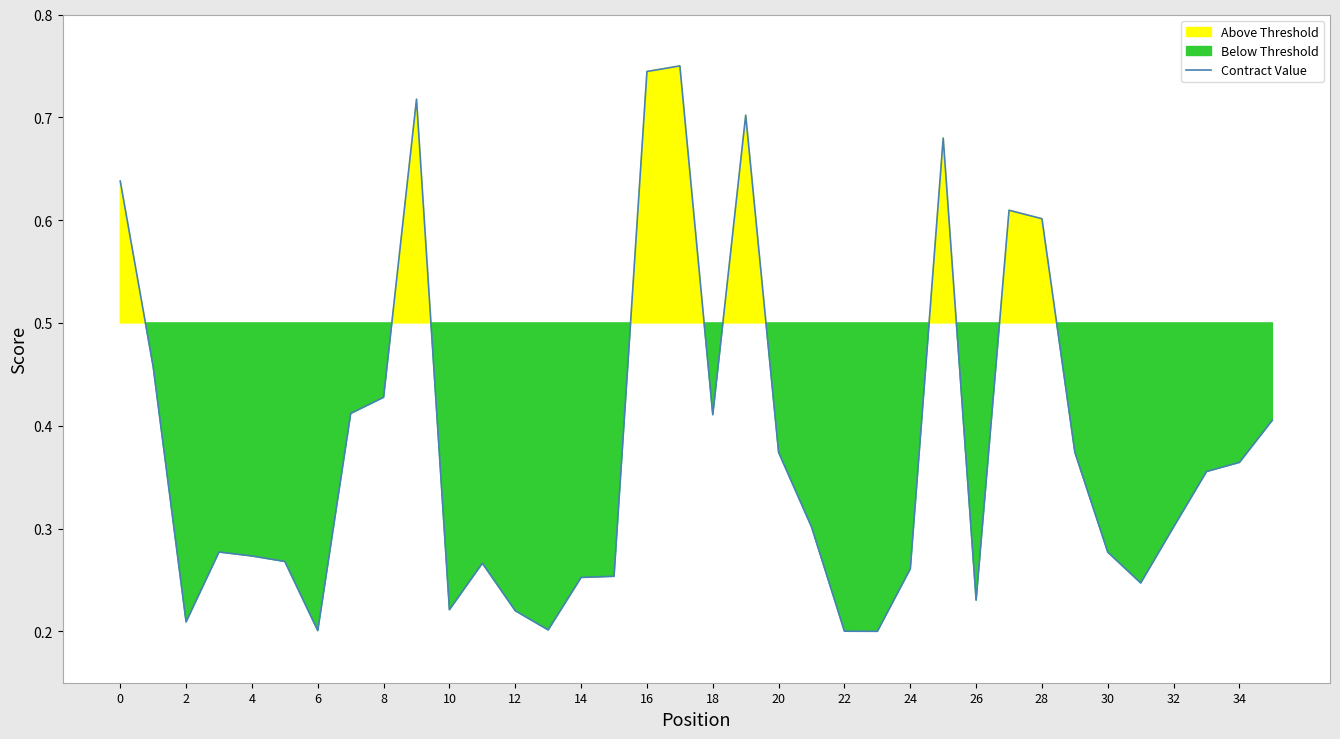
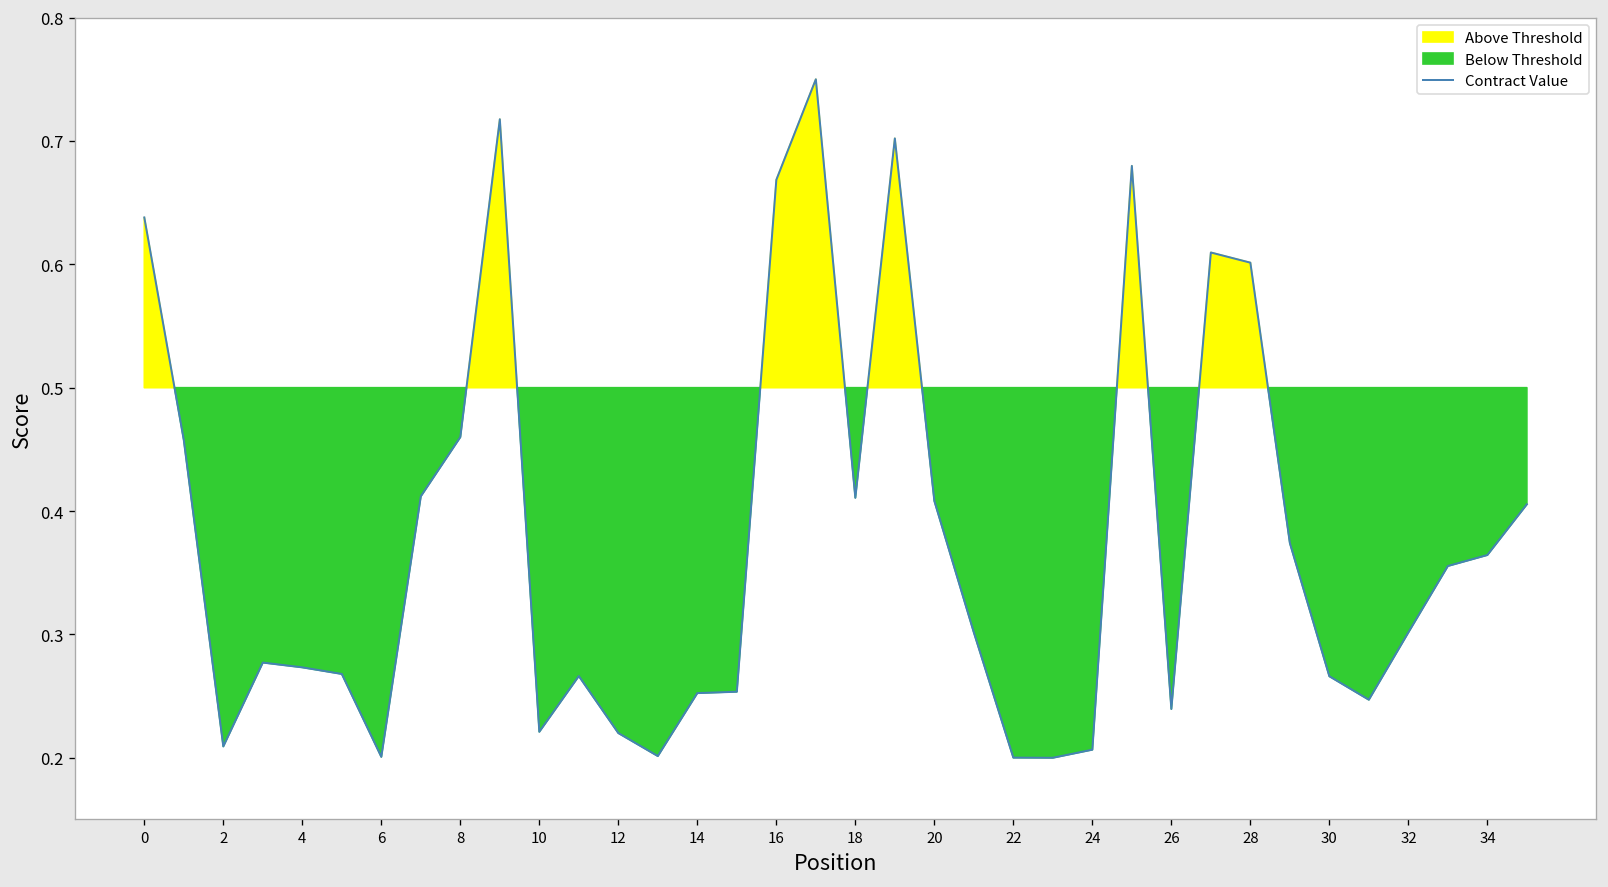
8: 0.428 -> 0.460
16: 0.745 -> 0.668
20: 0.374 -> 0.408
24: 0.261 -> 0.207
26: 0.230 -> 0.240
30: 0.277 -> 0.266
